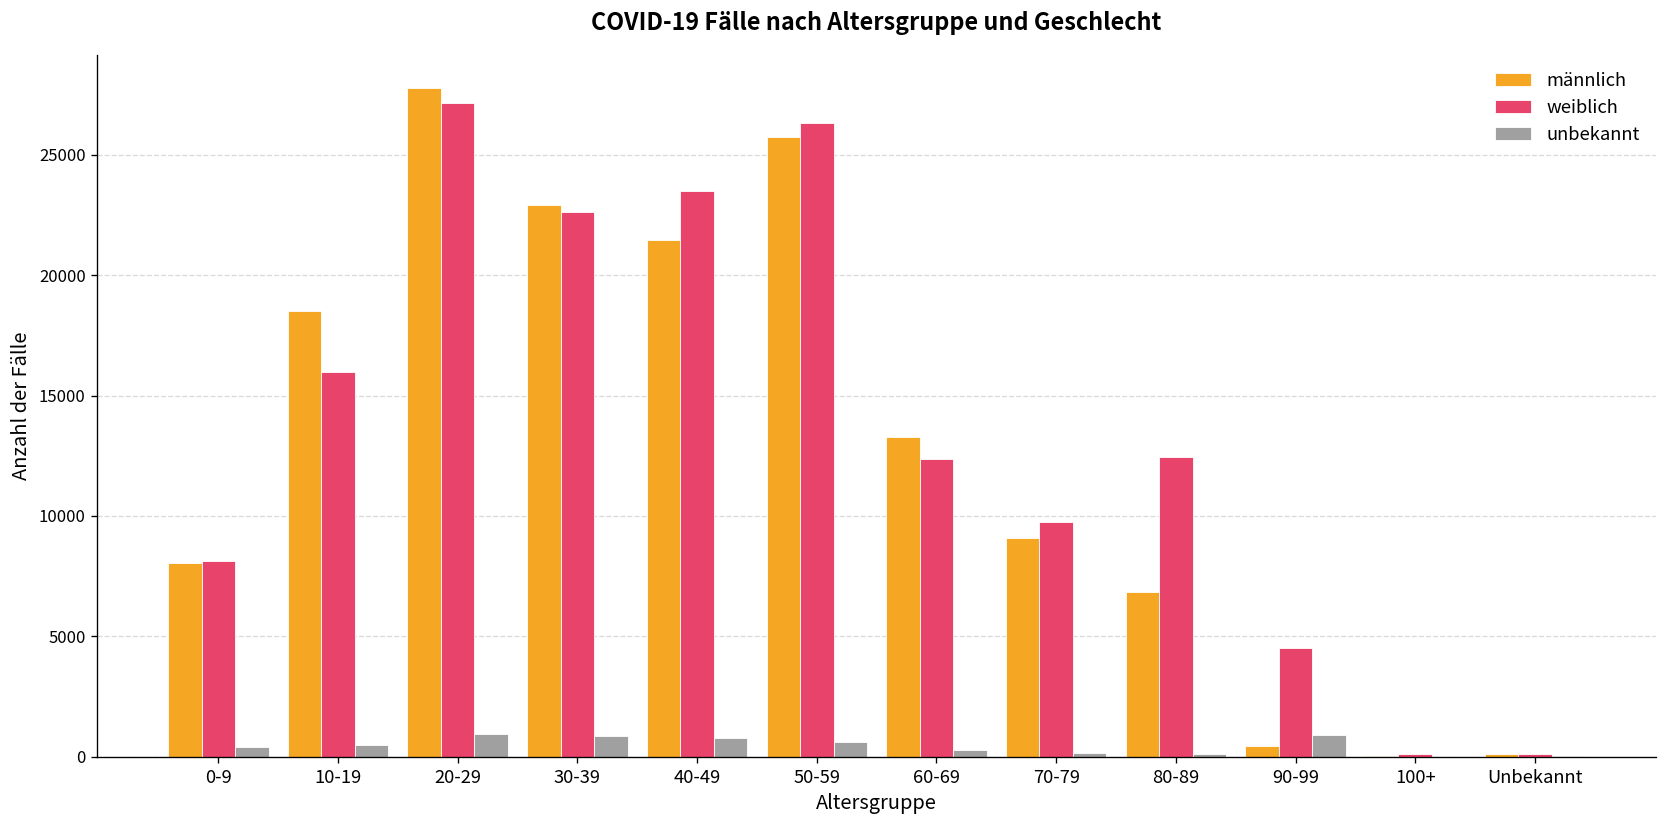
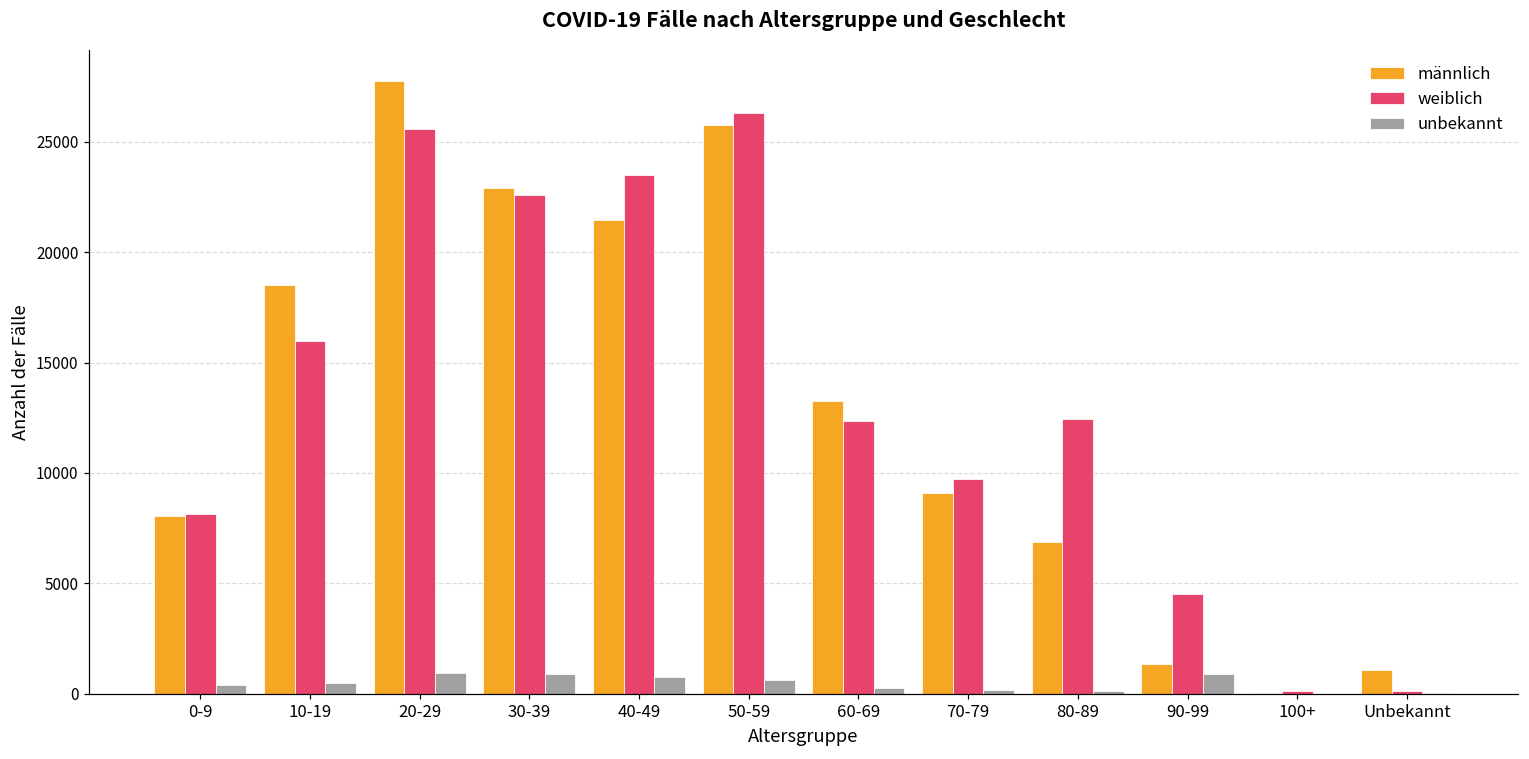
weiblich, 20-29: 27100 -> 25600
männlich, 90-99: 500 -> 1300
männlich, Unbekannt: 100 -> 1100
